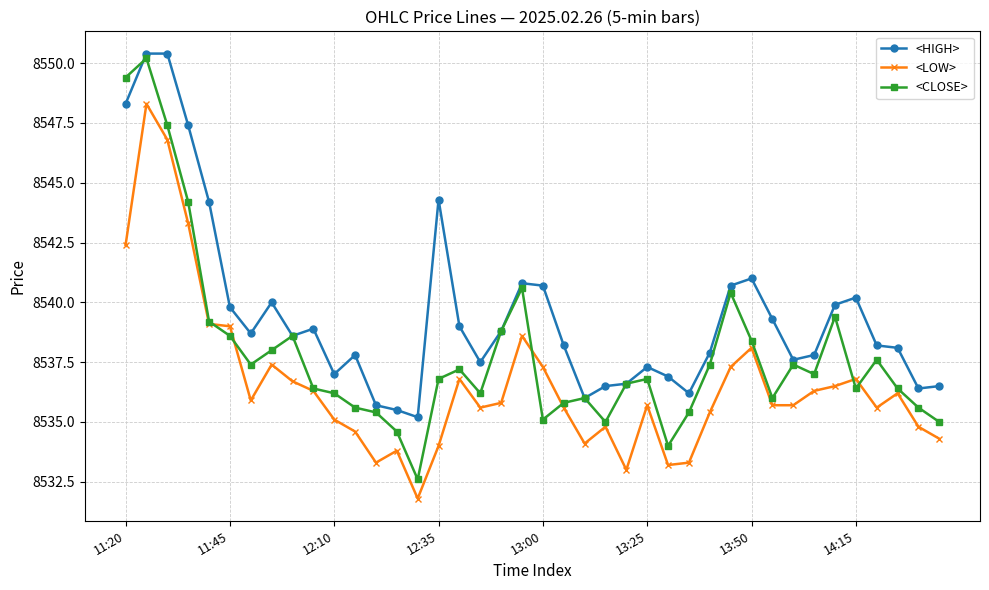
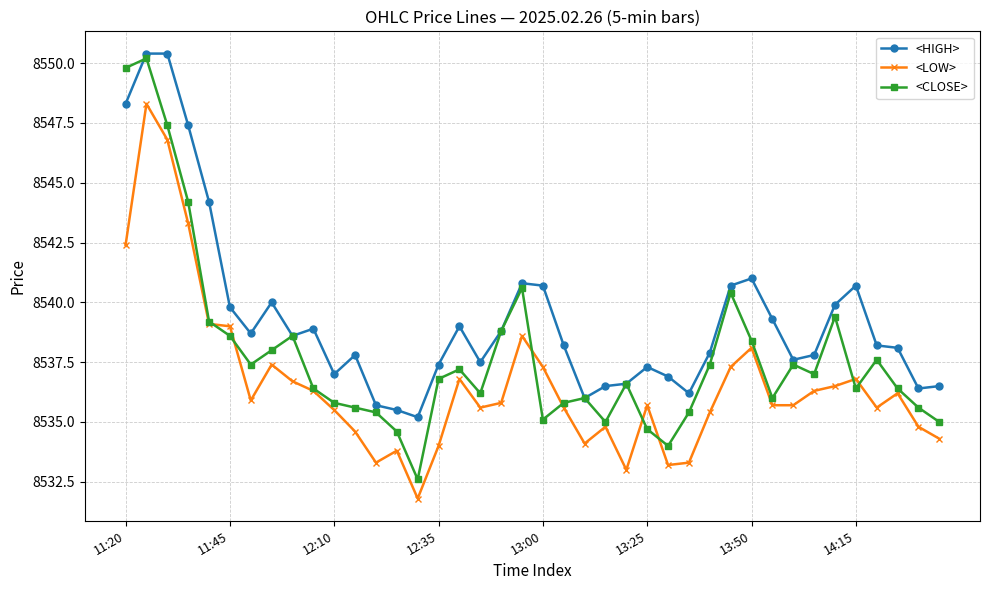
<CLOSE>, 11:20: 8549.4 -> 8549.8
<LOW>, 12:10: 8535.1 -> 8535.5
<CLOSE>, 12:10: 8536.2 -> 8535.8
<HIGH>, 12:35: 8544.3 -> 8537.4
<CLOSE>, 13:25: 8536.8 -> 8534.7
<HIGH>, 14:15: 8540.2 -> 8540.7
